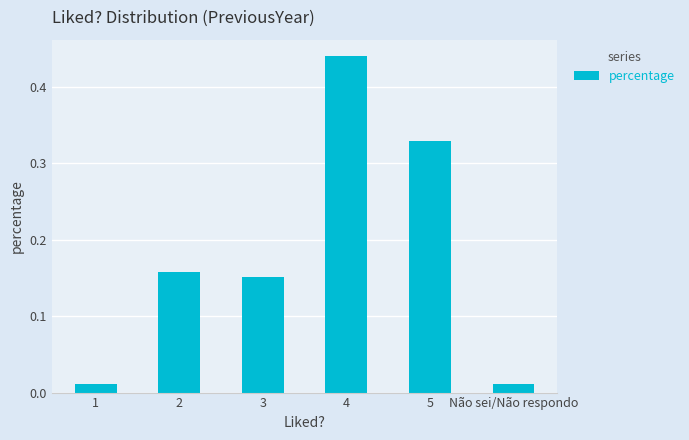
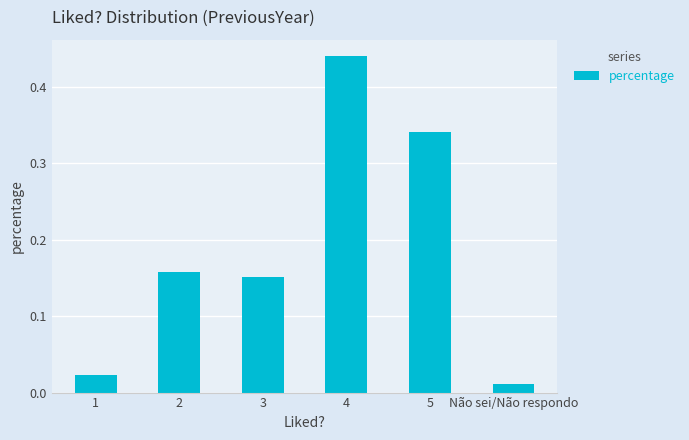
1: 0.01 -> 0.02
5: 0.33 -> 0.34
